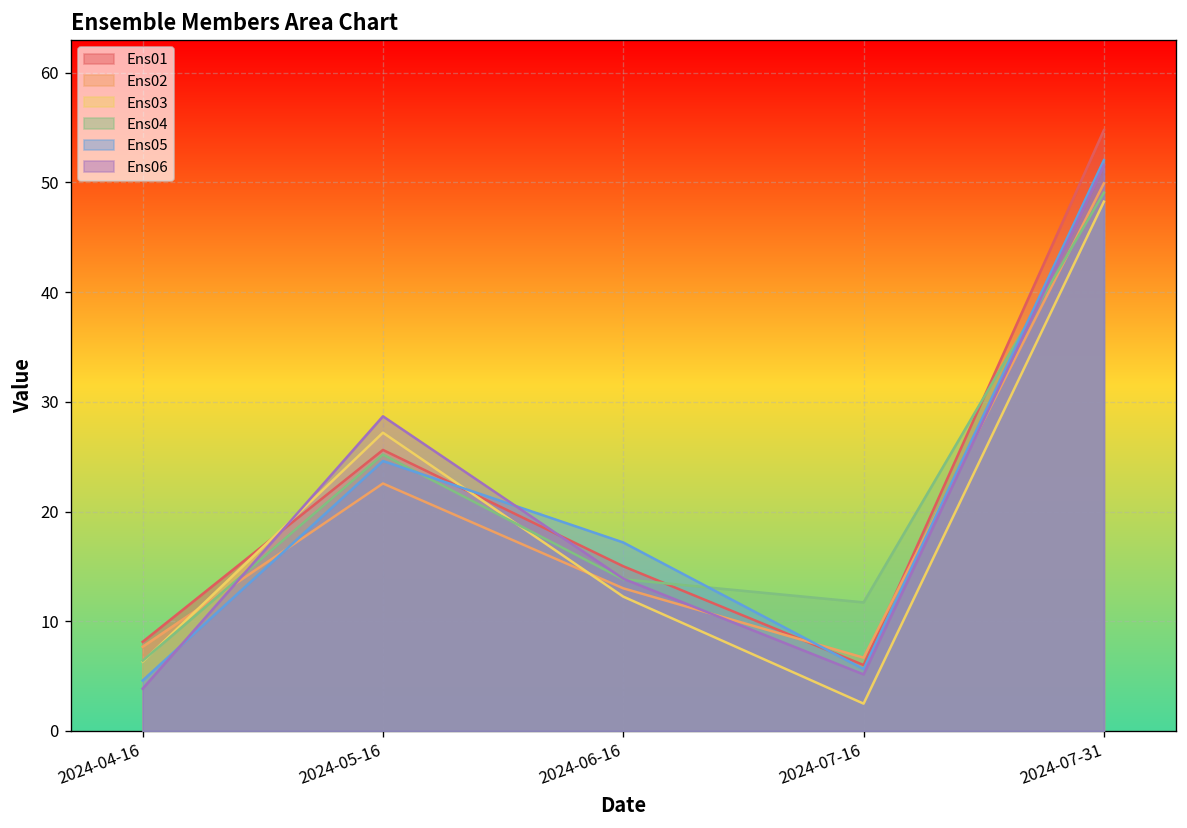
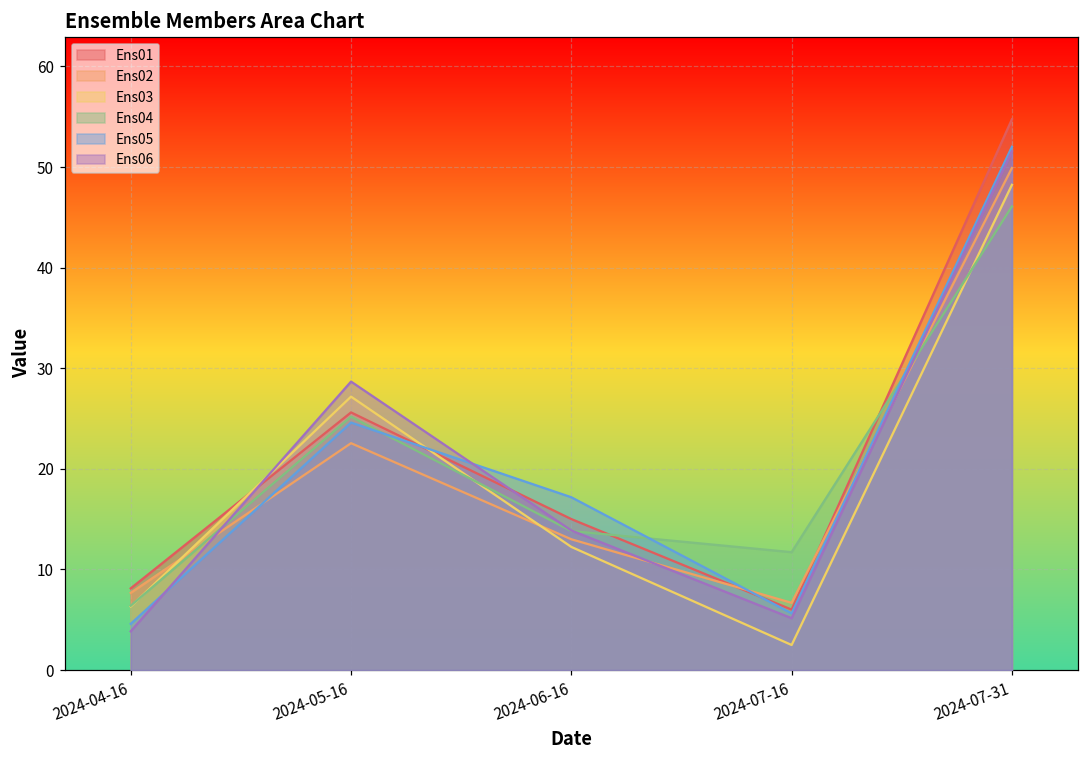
Ens04, 2024-07-31: 49 -> 46
